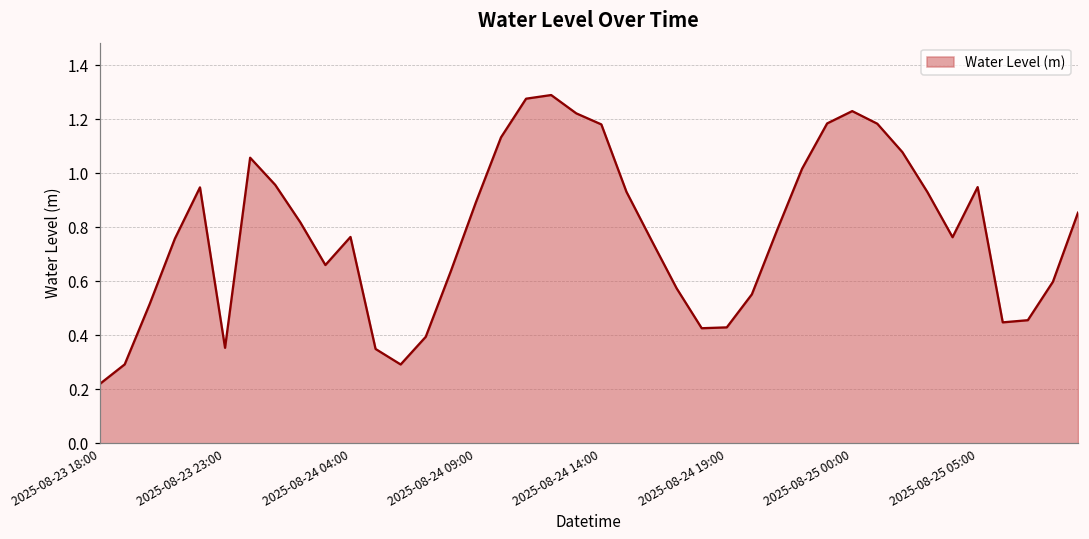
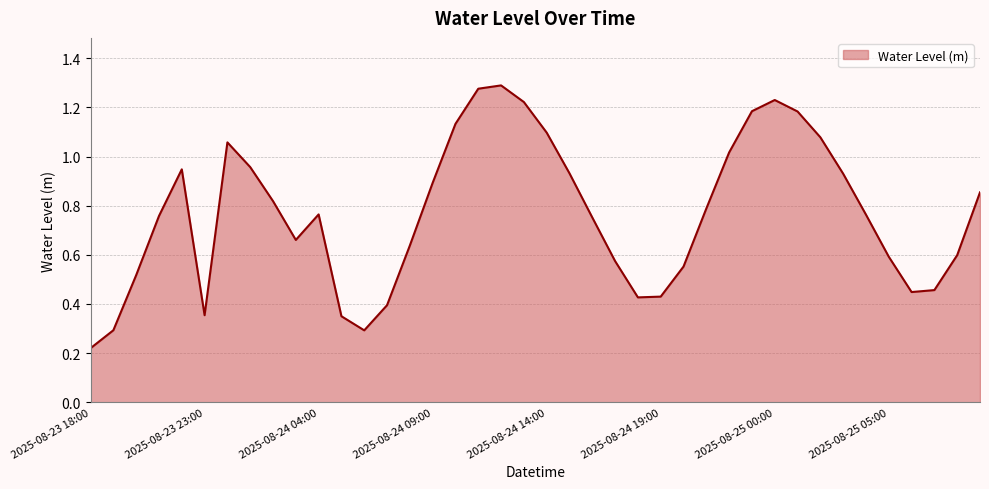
2025-08-24 14:00: 1.18 -> 1.10
2025-08-25 05:00: 0.95 -> 0.59
